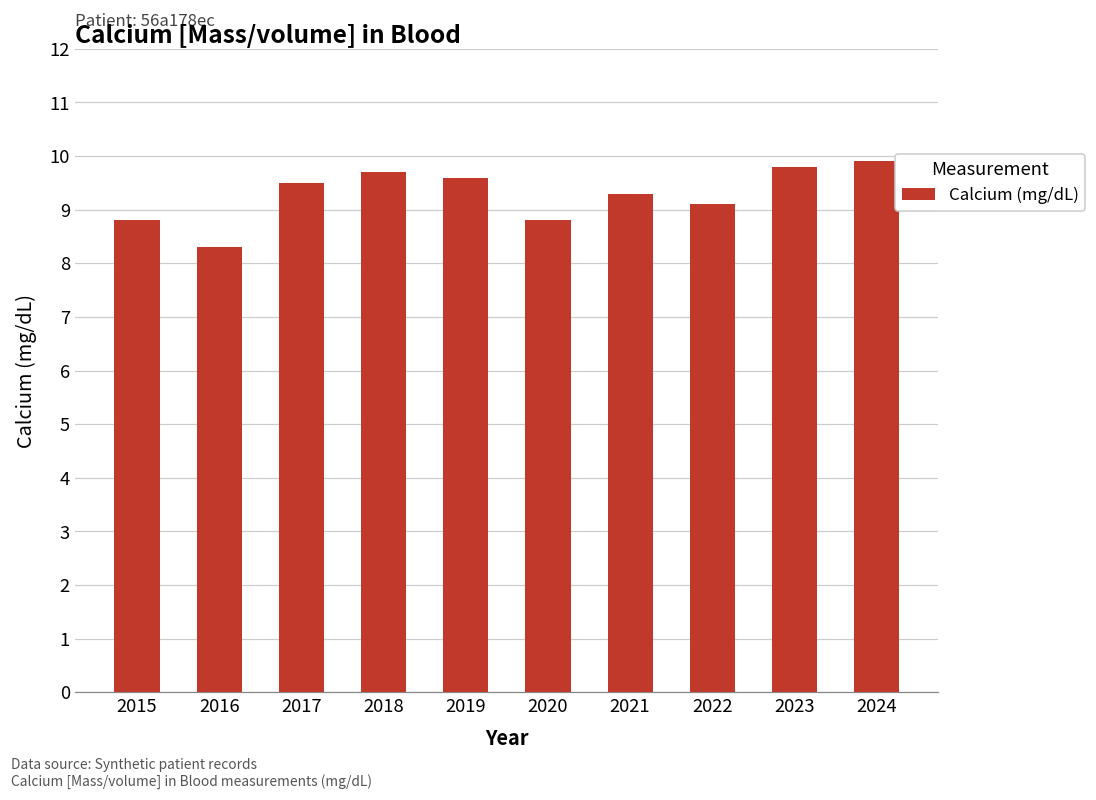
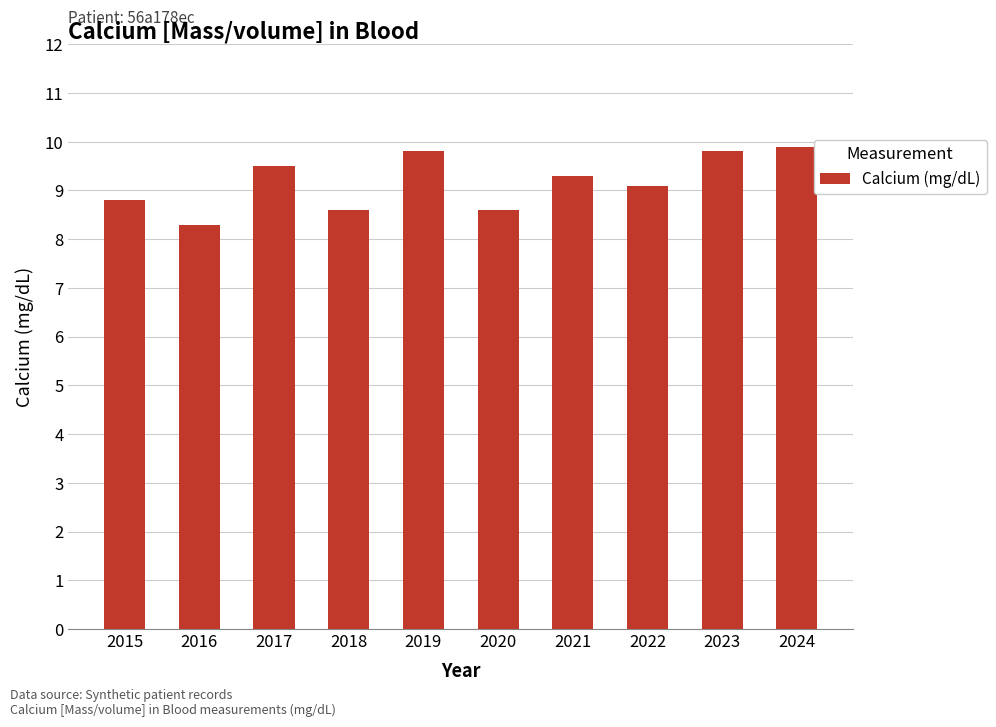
2018: 9.7 -> 8.6
2019: 9.6 -> 9.8
2020: 8.8 -> 8.6
